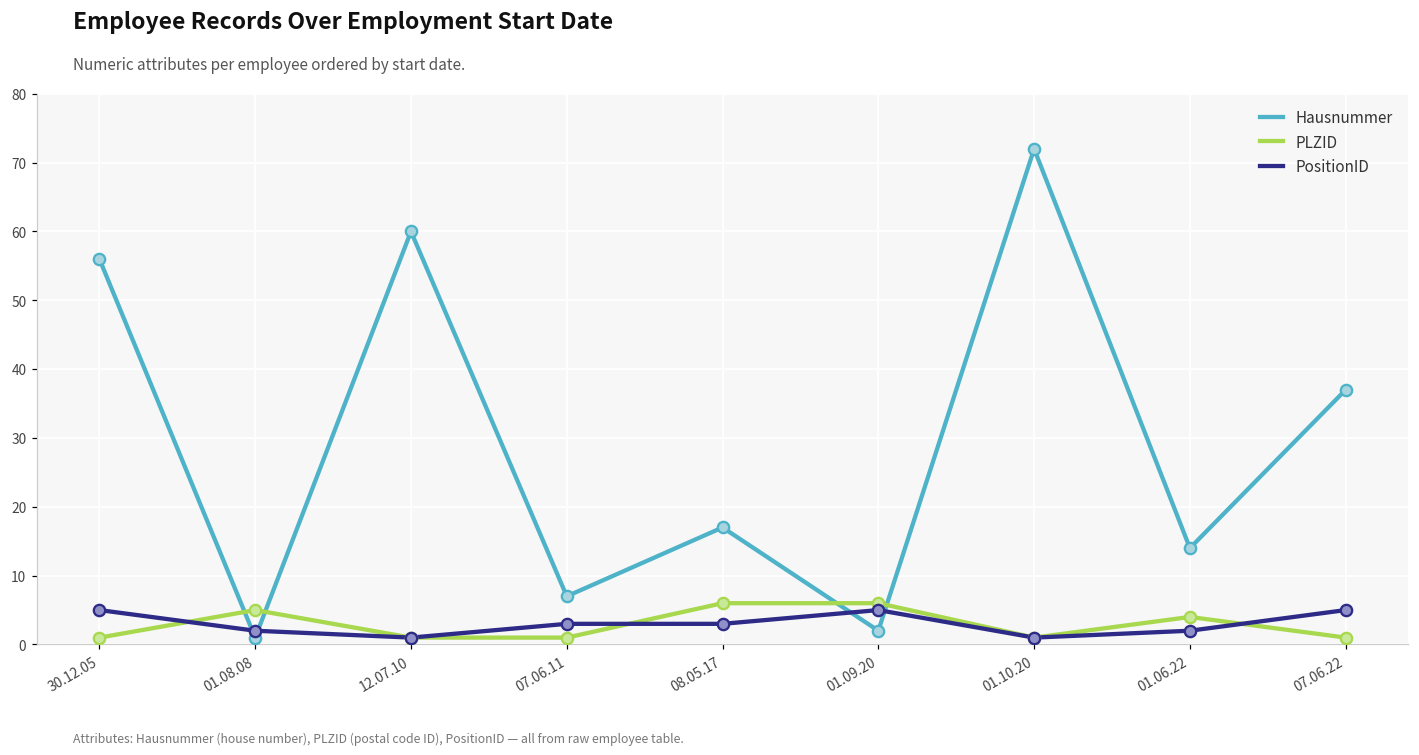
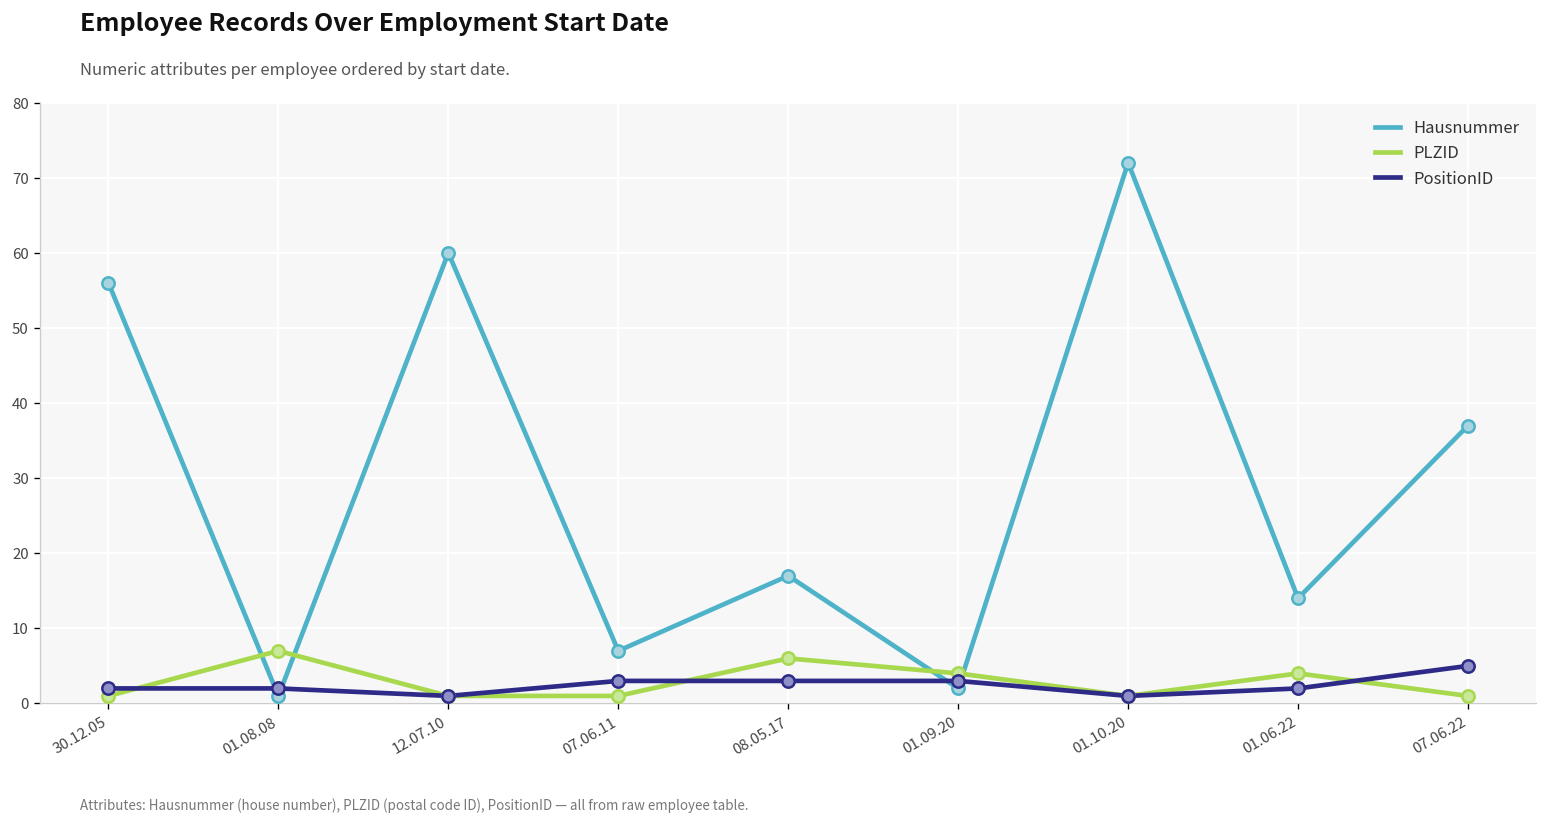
PositionID, 30.12.05: 5 -> 2
PLZID, 01.08.08: 5 -> 7
PLZID, 01.09.20: 6 -> 4
PositionID, 01.09.20: 5 -> 3
